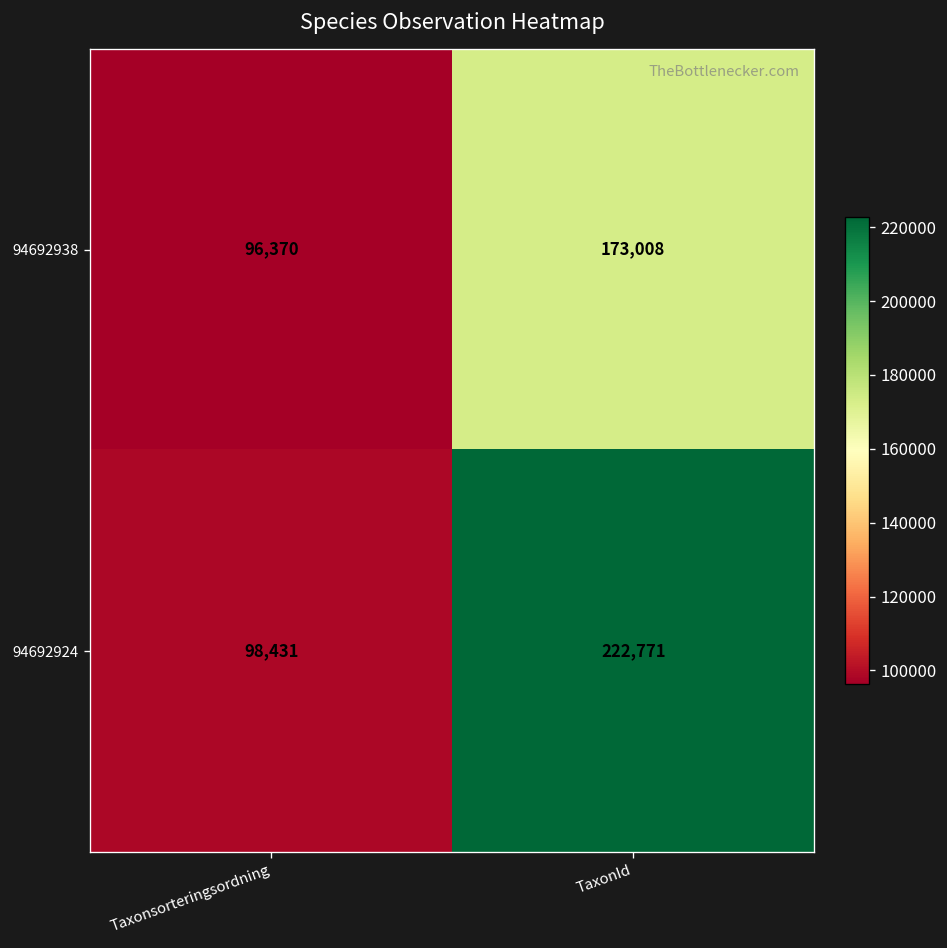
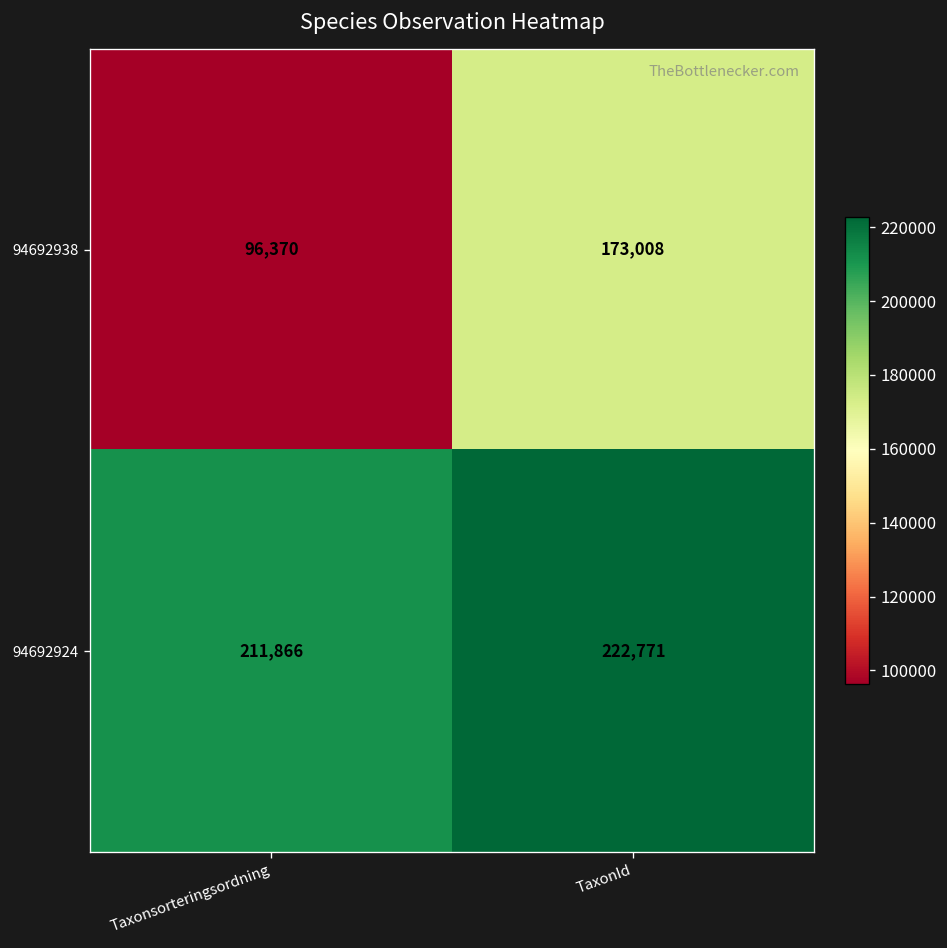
94692924, Taxonsorteringsordning: 98,431 -> 211,866
